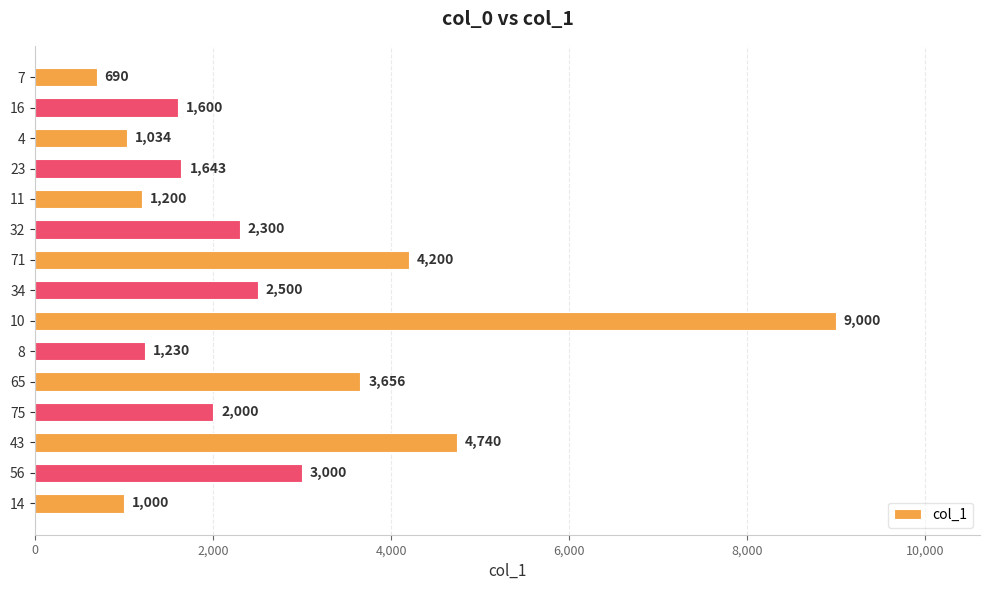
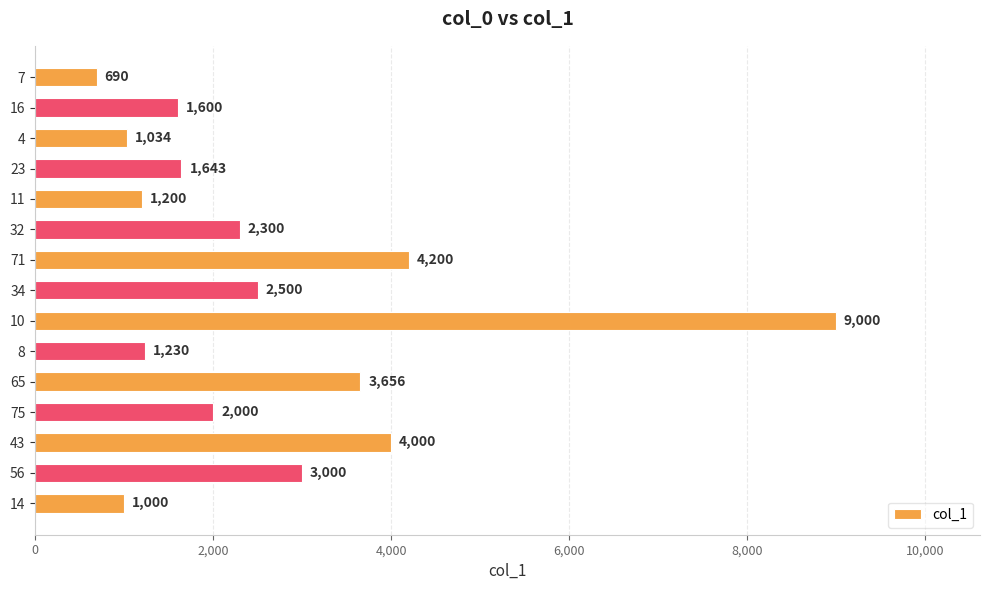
43: 4,740 -> 4,000
